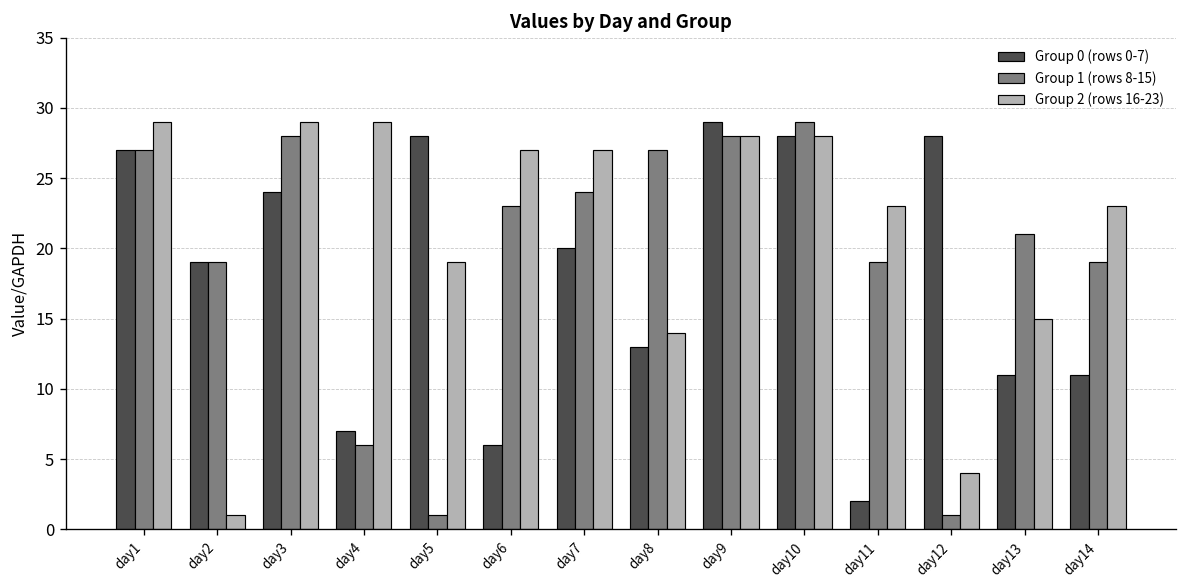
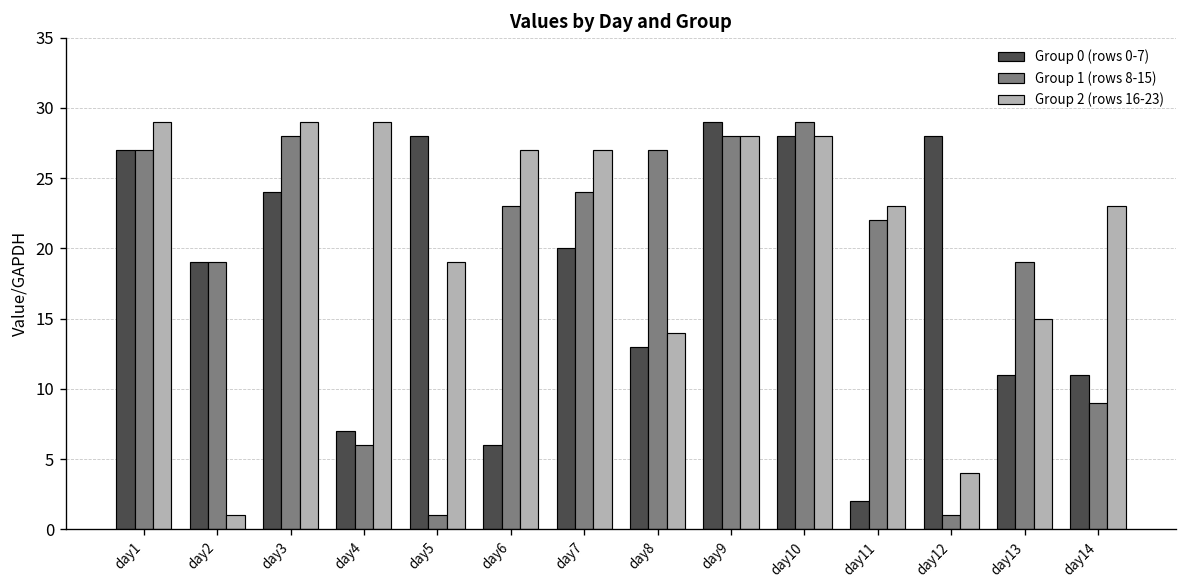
Group 1 (rows 8-15), day11: 19 -> 22
Group 1 (rows 8-15), day13: 21 -> 19
Group 1 (rows 8-15), day14: 19 -> 9
